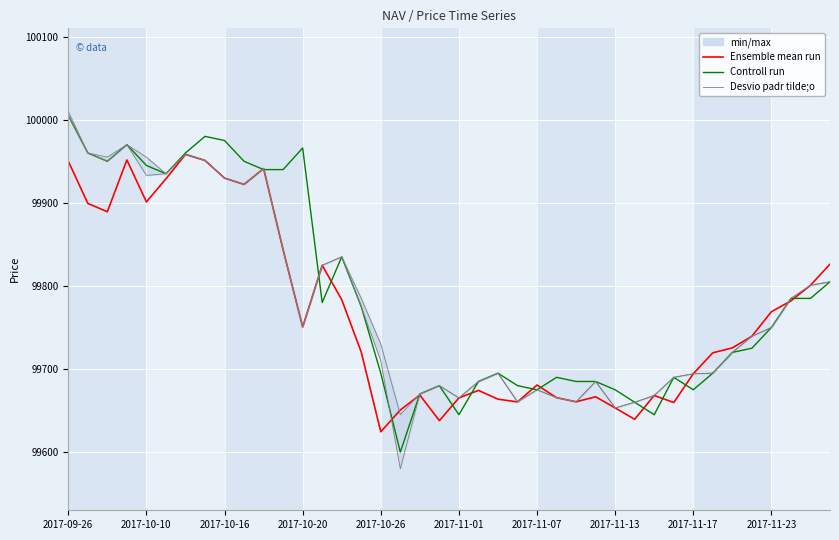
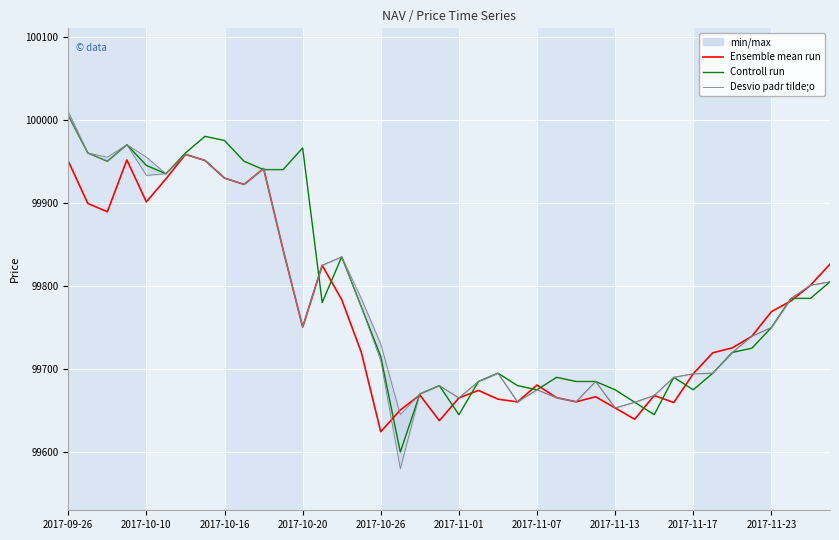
Controll run, 2017-10-26: 99700 -> 99720
